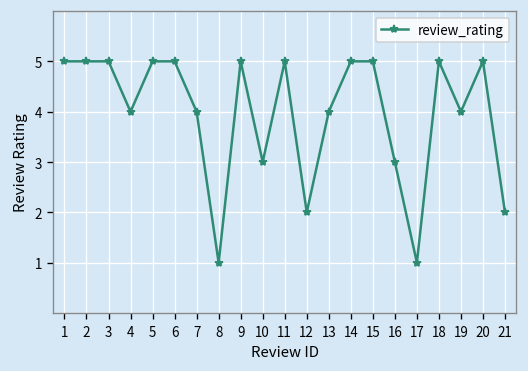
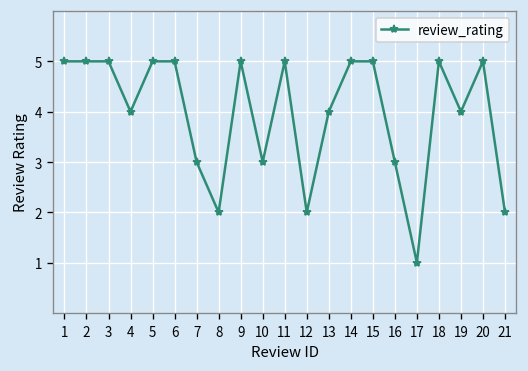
7: 4 -> 3
8: 1 -> 2
